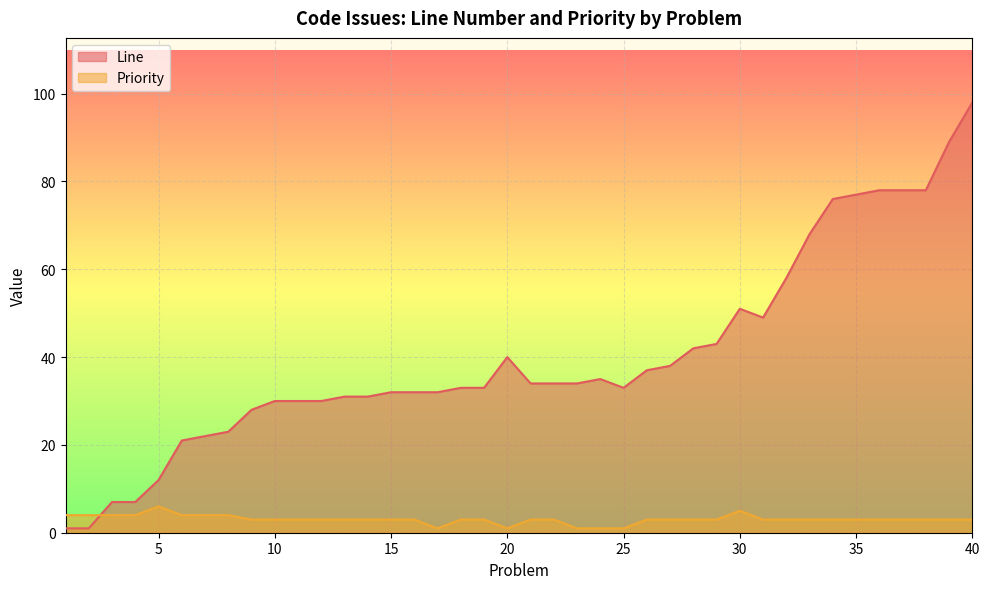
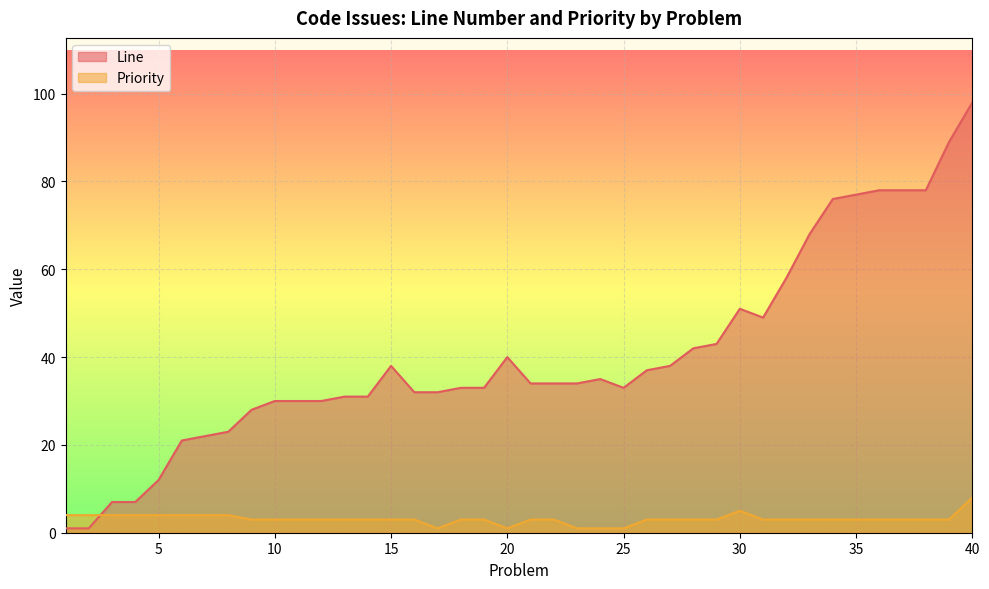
Priority, 5: 6 -> 4
Line, 15: 32 -> 38
Priority, 40: 3 -> 8
